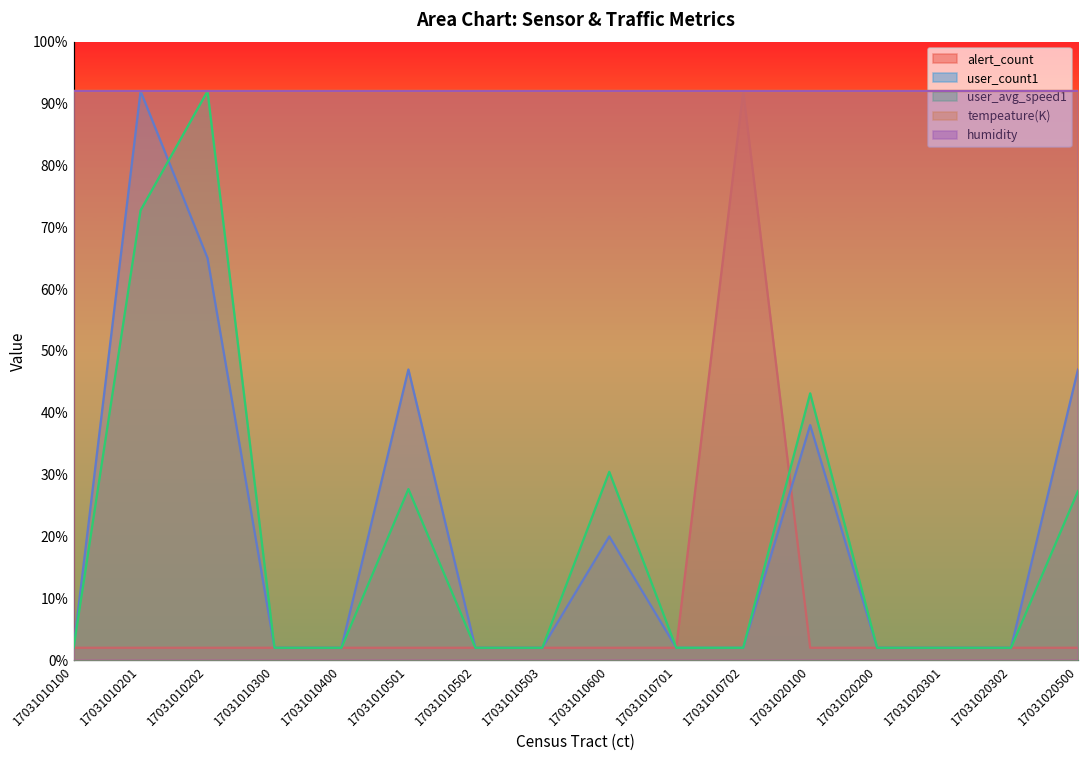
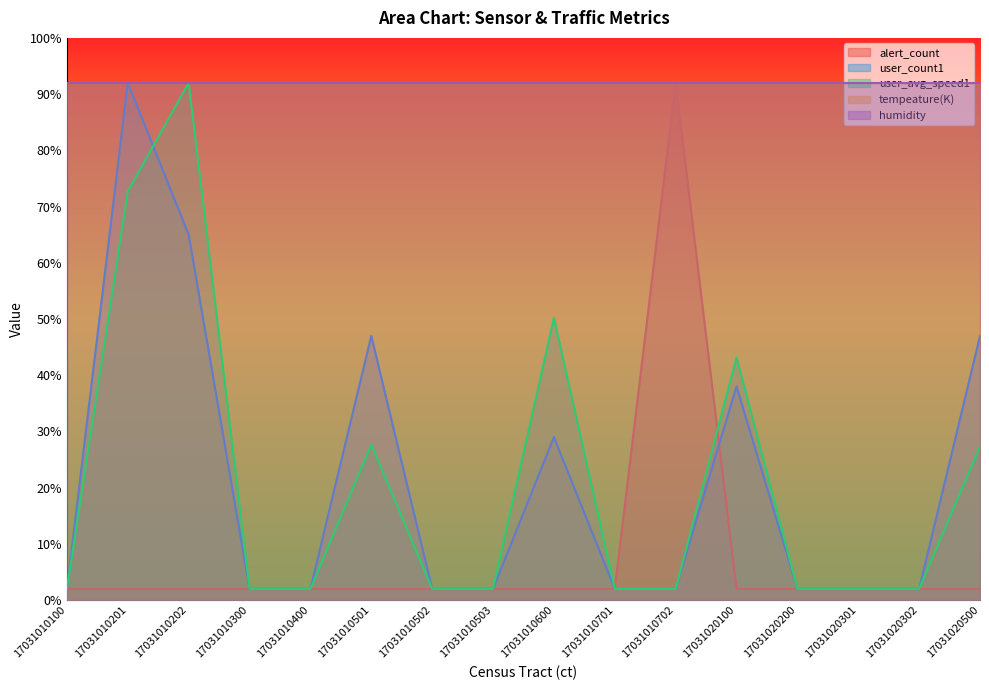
user_count1, 17031010600: 20% -> 29%
user_avg_speed1, 17031010600: 30% -> 50%
